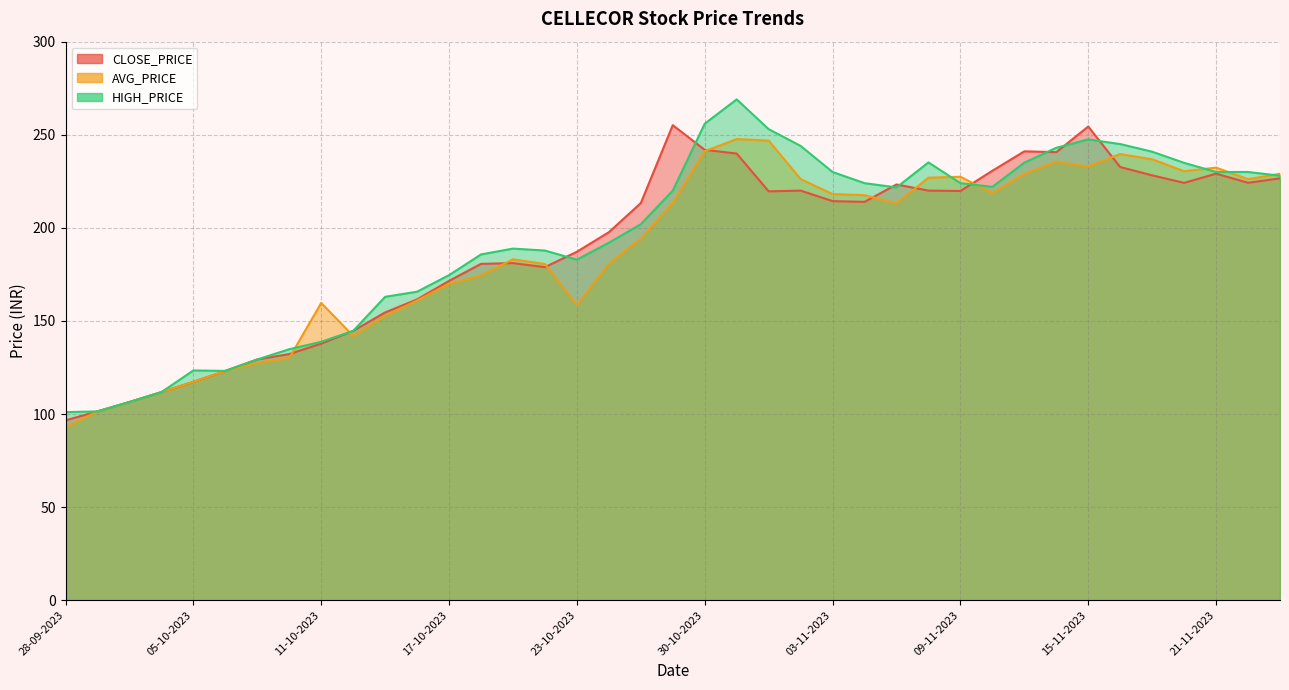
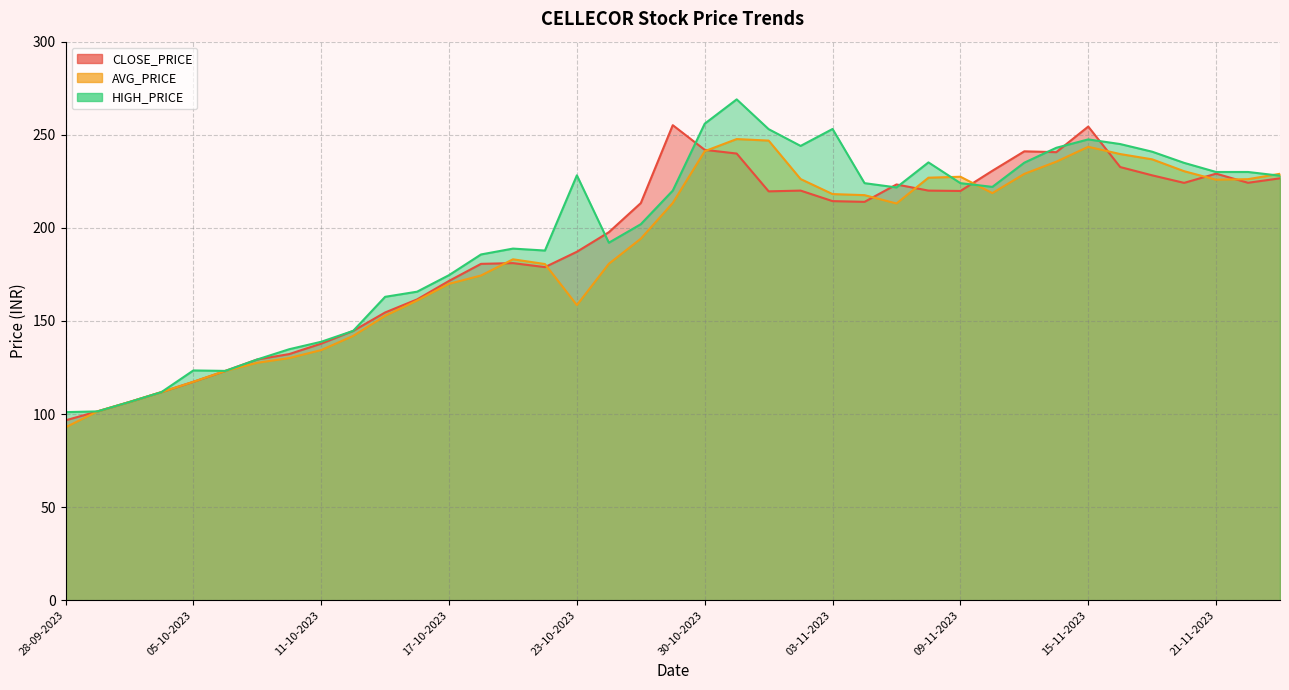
AVG_PRICE, 11-10-2023: 160 -> 134
HIGH_PRICE, 23-10-2023: 183 -> 228
HIGH_PRICE, 03-11-2023: 230 -> 253
AVG_PRICE, 15-11-2023: 233 -> 244
AVG_PRICE, 21-11-2023: 232 -> 226
